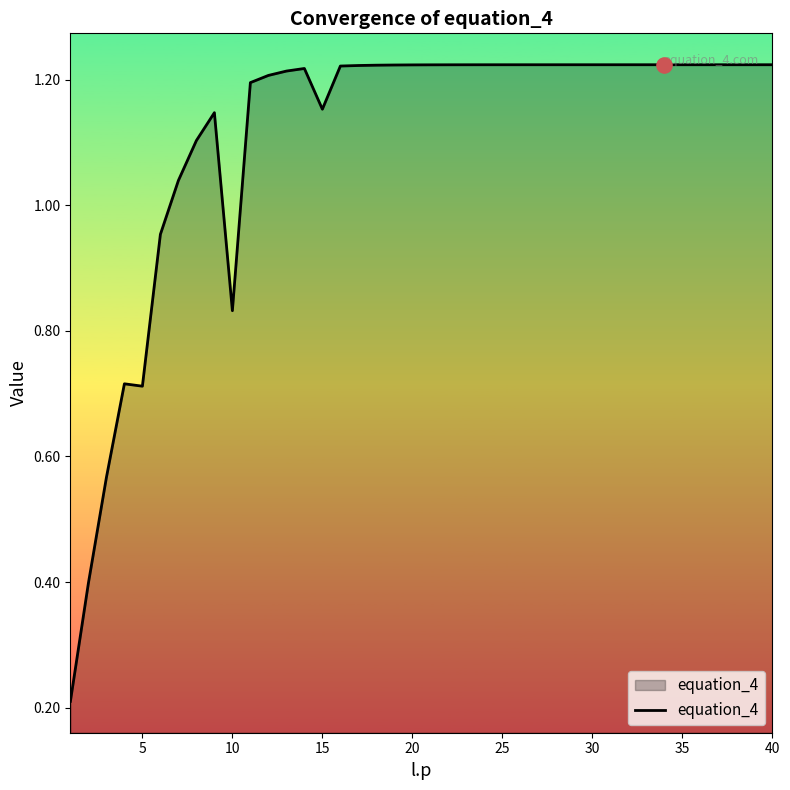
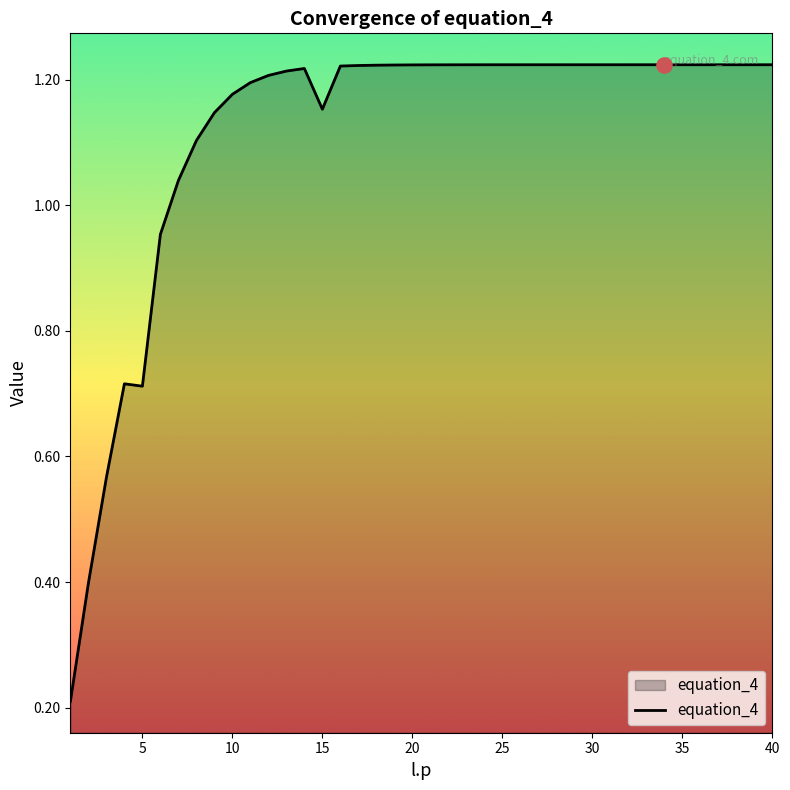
equation_4, 10: 0.83 -> 1.18
